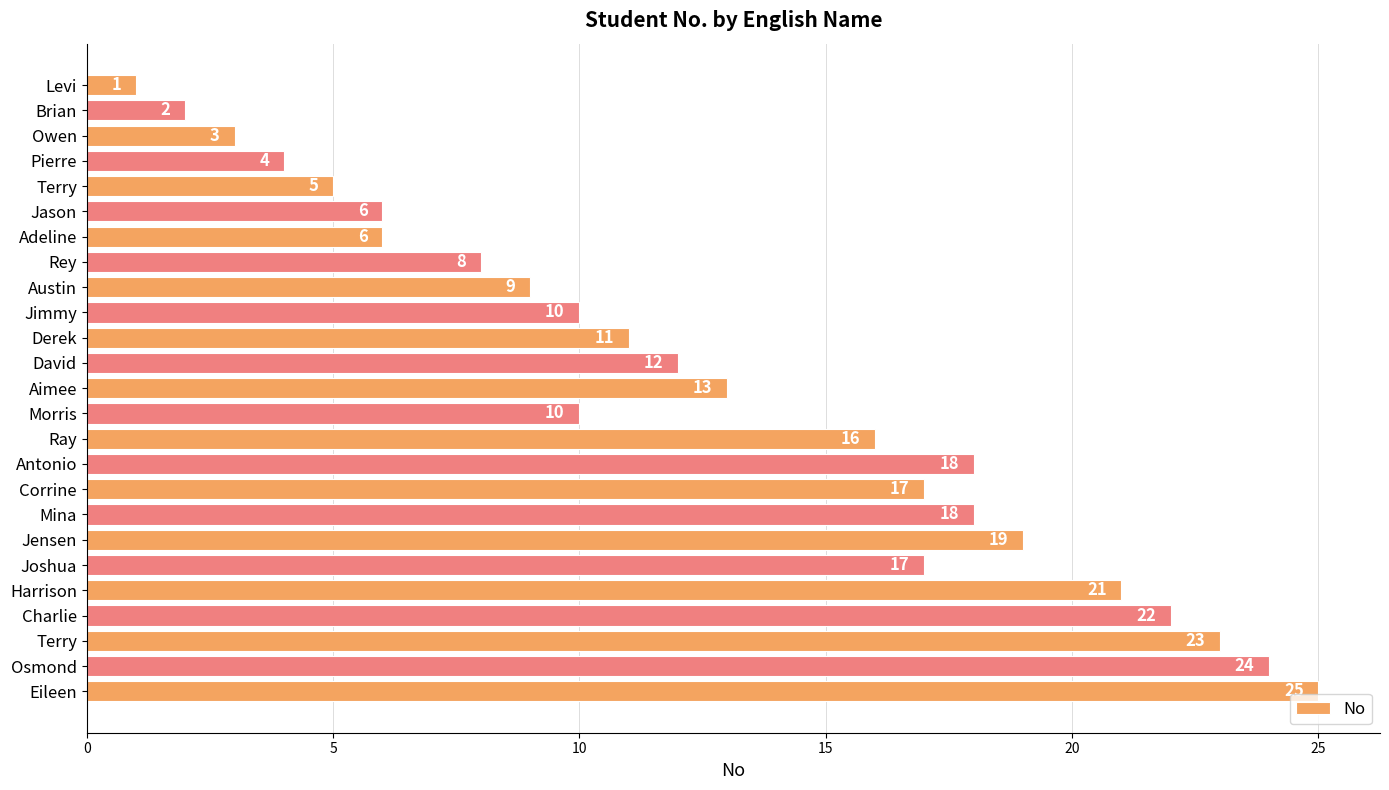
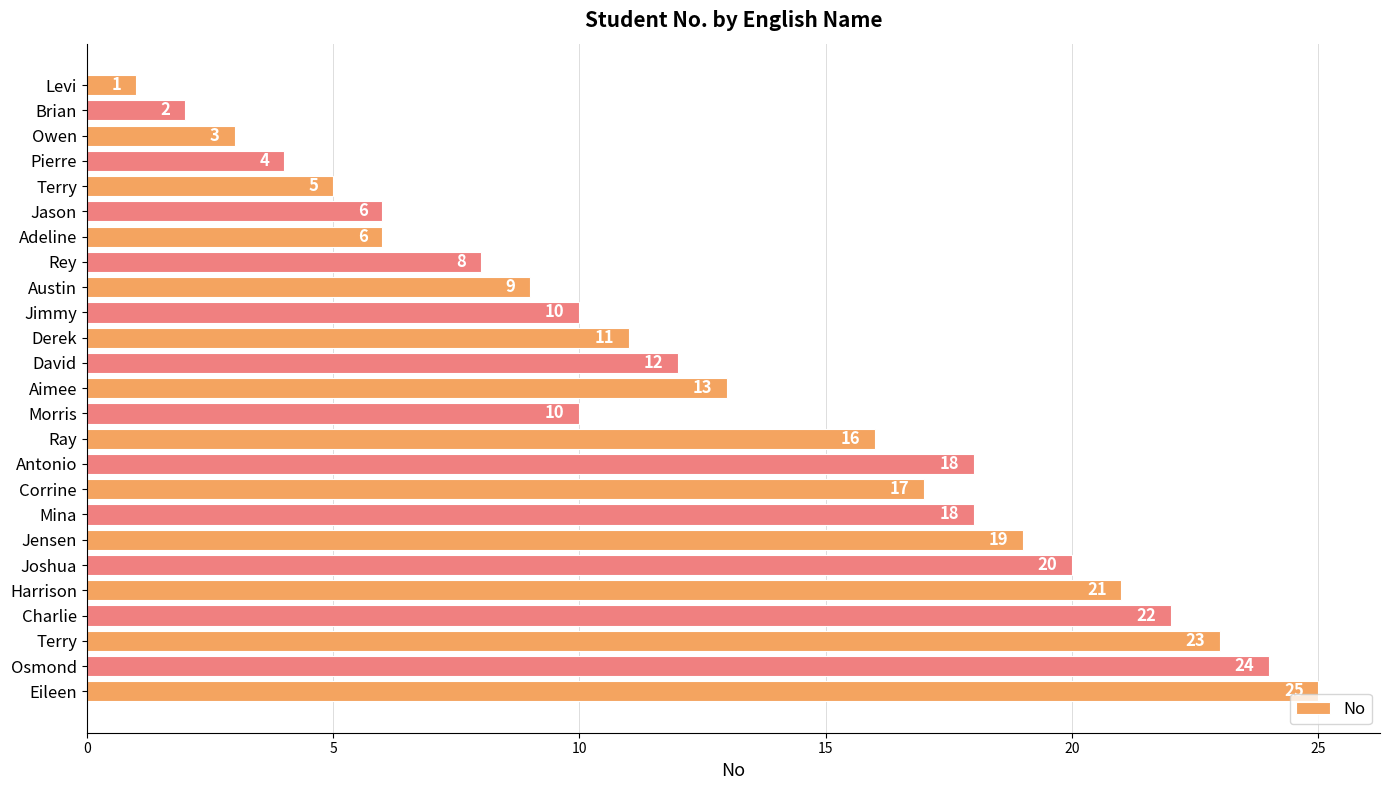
Joshua: 17 -> 20
